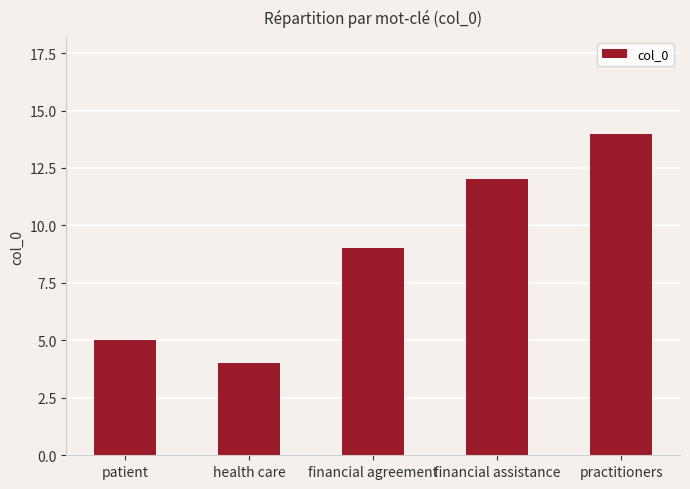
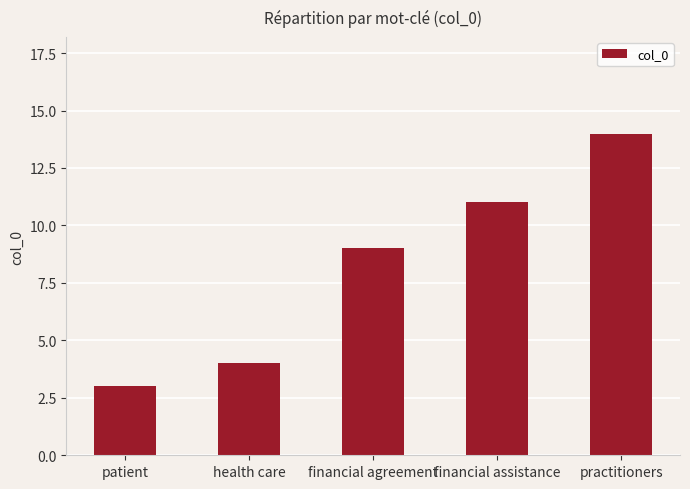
patient: 5 -> 3
financial assistance: 12 -> 11
